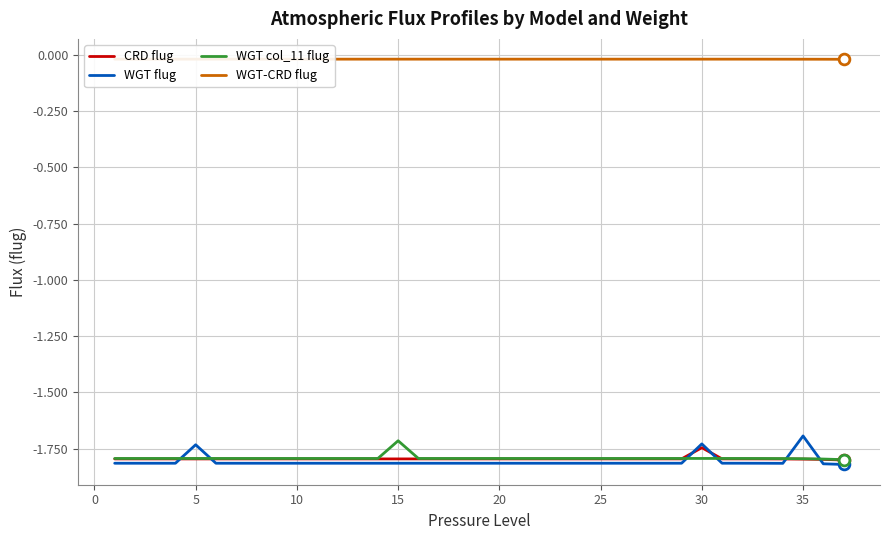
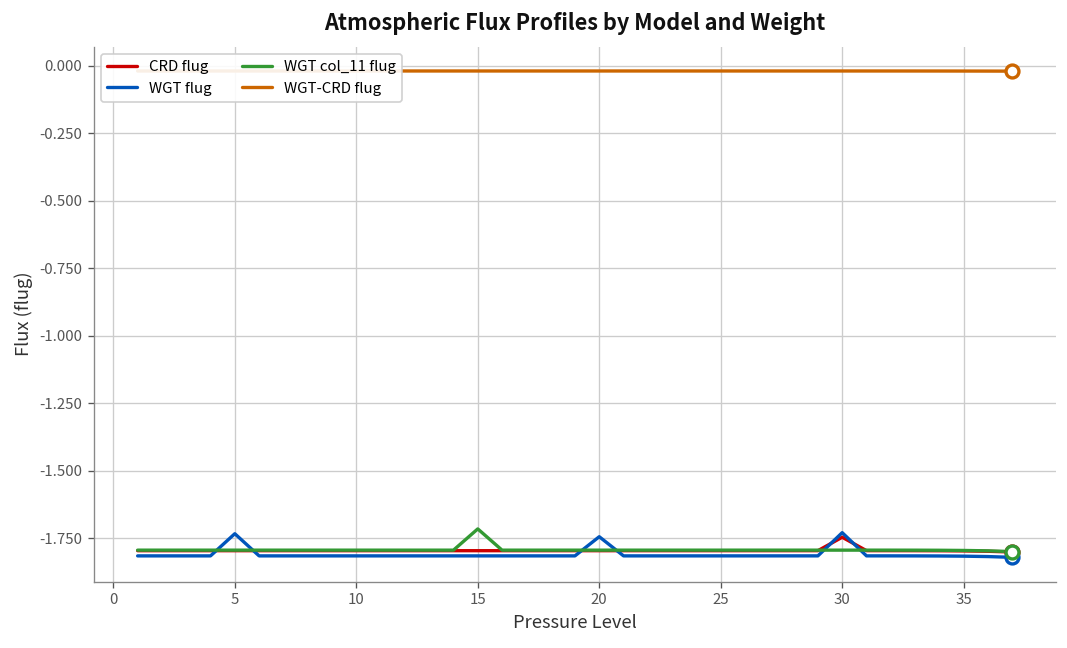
WGT flug, 20: -1.81 -> -1.74
WGT flug, 35: -1.69 -> -1.82
